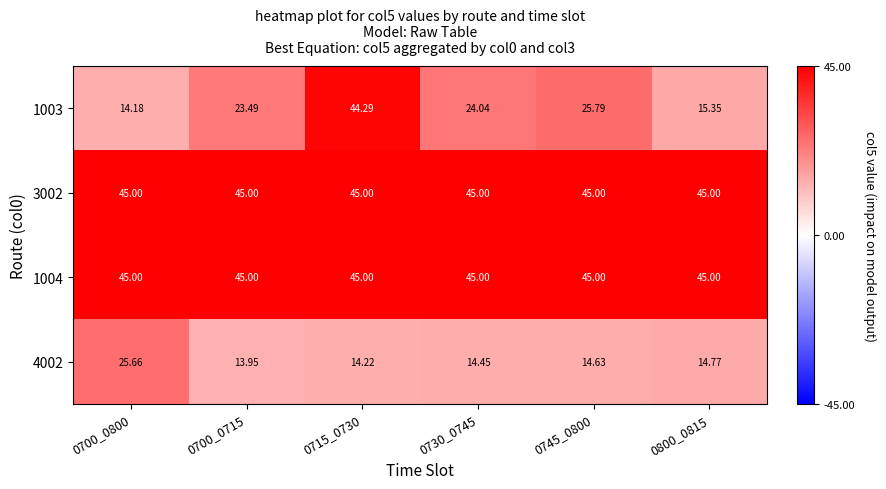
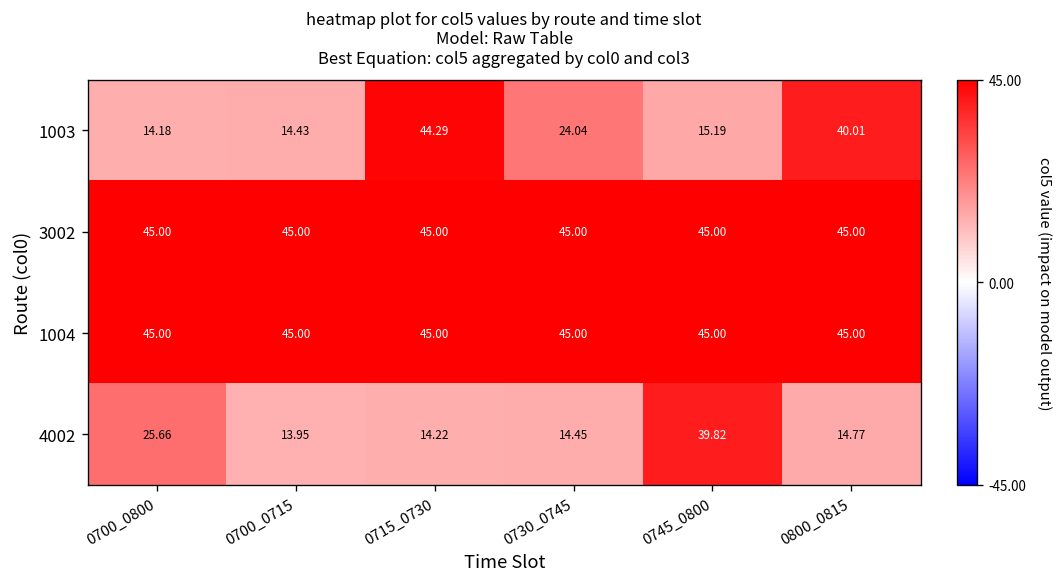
1003, 0700_0715: 23.49 -> 14.43
1003, 0745_0800: 25.79 -> 15.19
1003, 0800_0815: 15.35 -> 40.01
4002, 0745_0800: 14.63 -> 39.82
